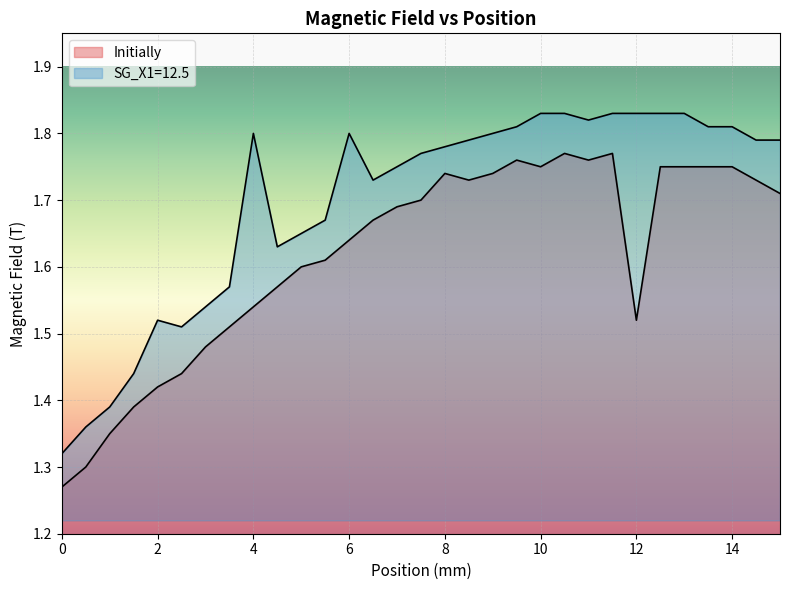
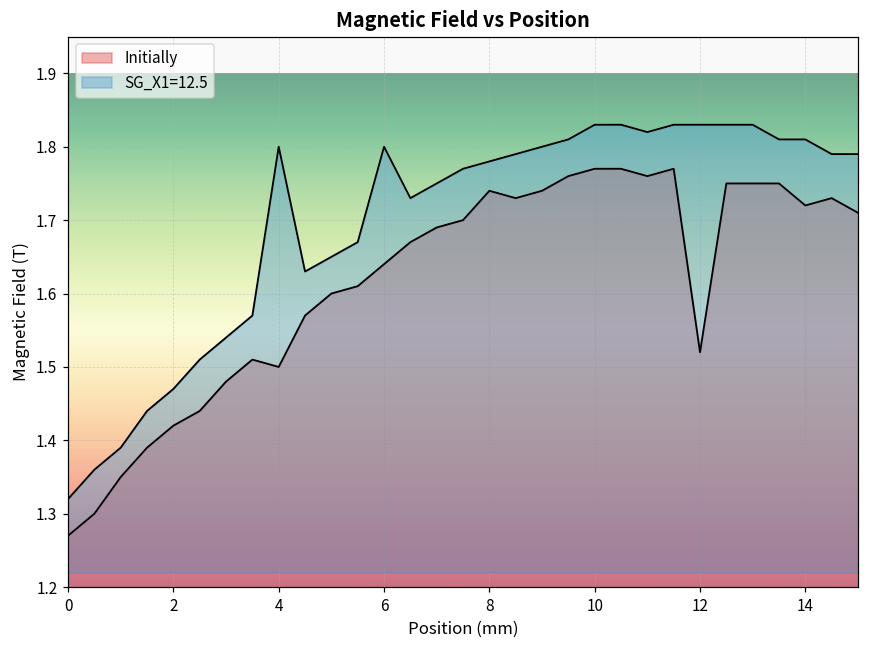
SG_X1=12.5, 2: 1.52 -> 1.47
Initially, 4: 1.54 -> 1.50
Initially, 10: 1.75 -> 1.77
Initially, 14: 1.75 -> 1.72
